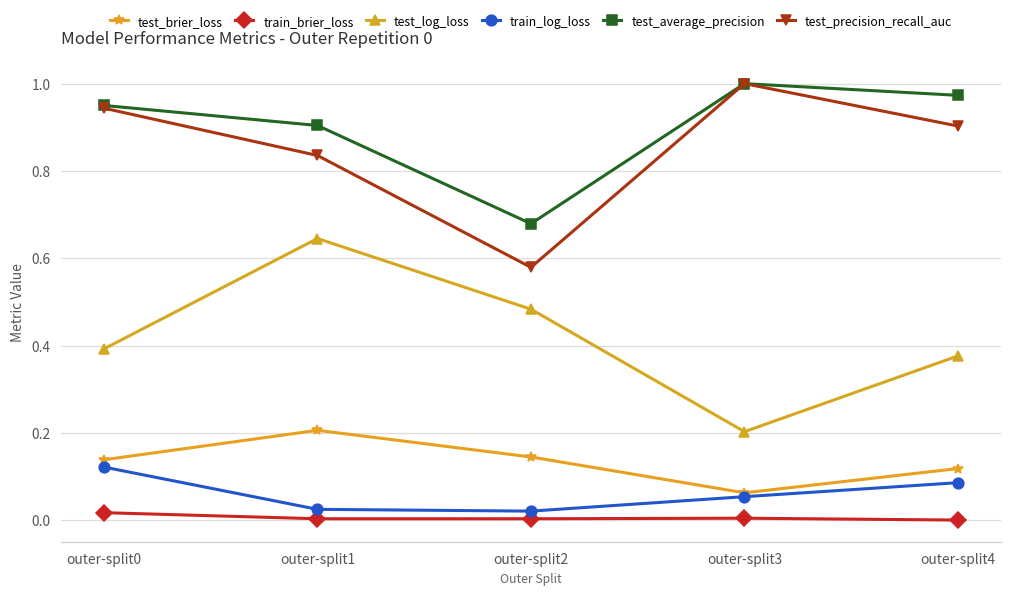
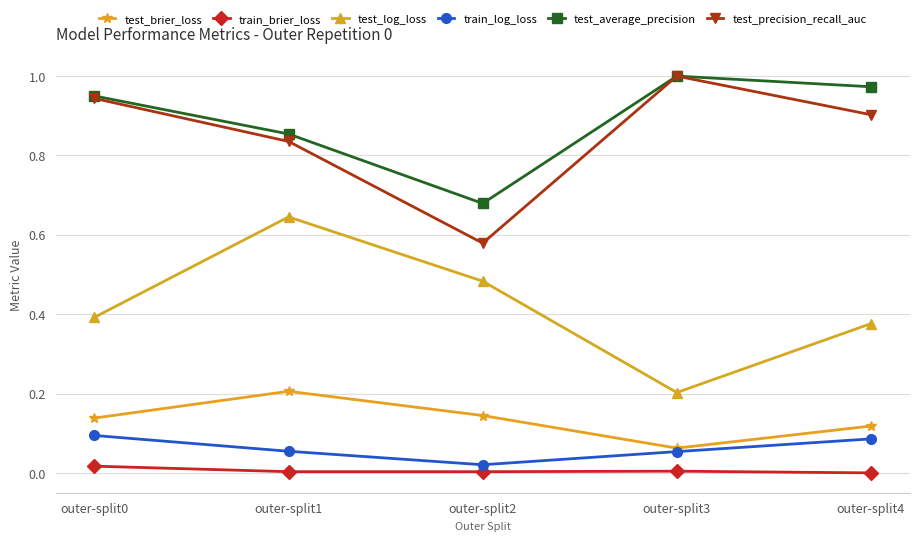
train_log_loss, outer-split0: 0.12 -> 0.09
train_log_loss, outer-split1: 0.02 -> 0.05
test_average_precision, outer-split1: 0.90 -> 0.85
